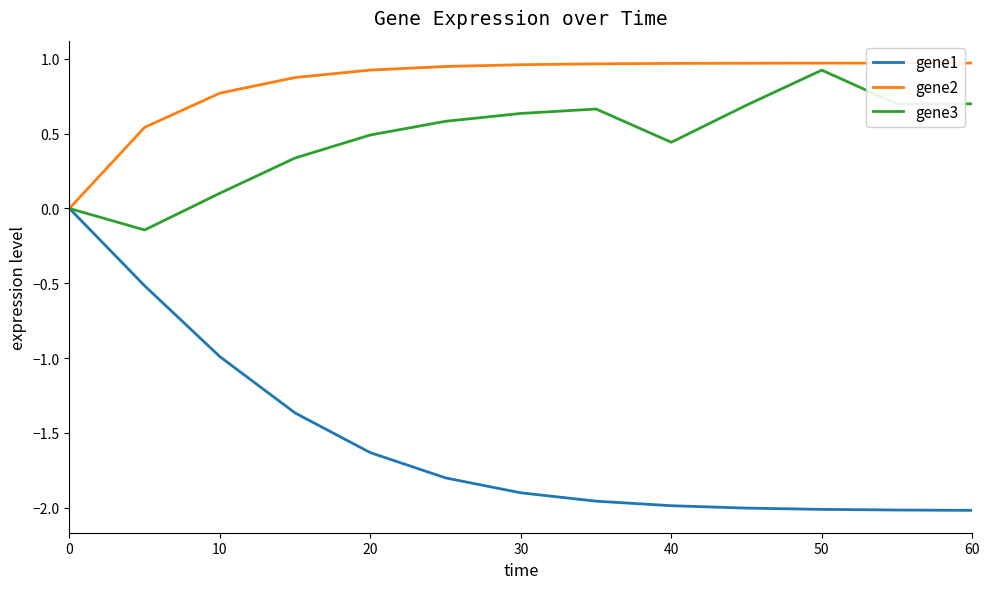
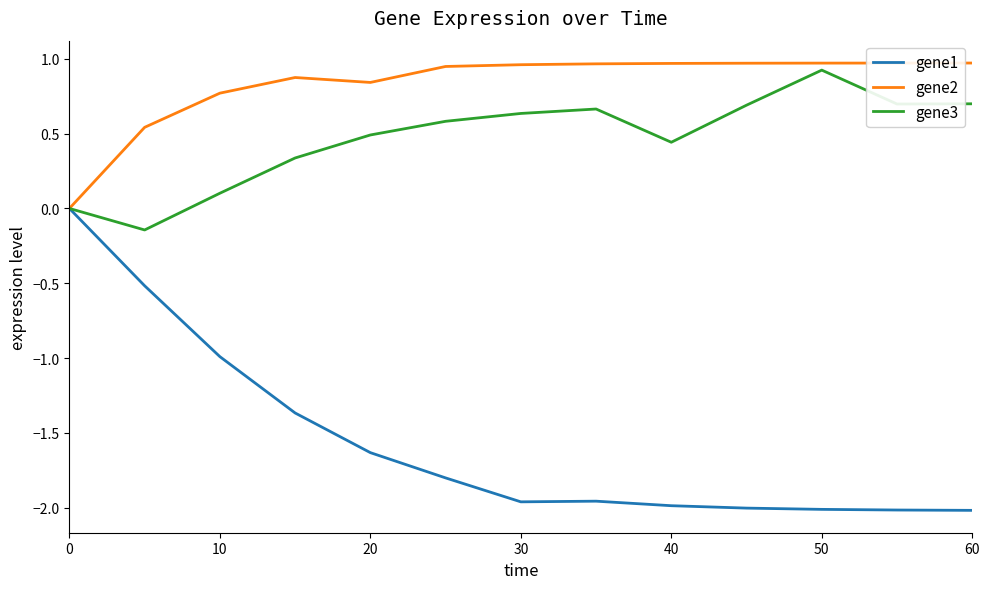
gene2, 20: 0.92 -> 0.84
gene1, 30: -1.90 -> -1.96
